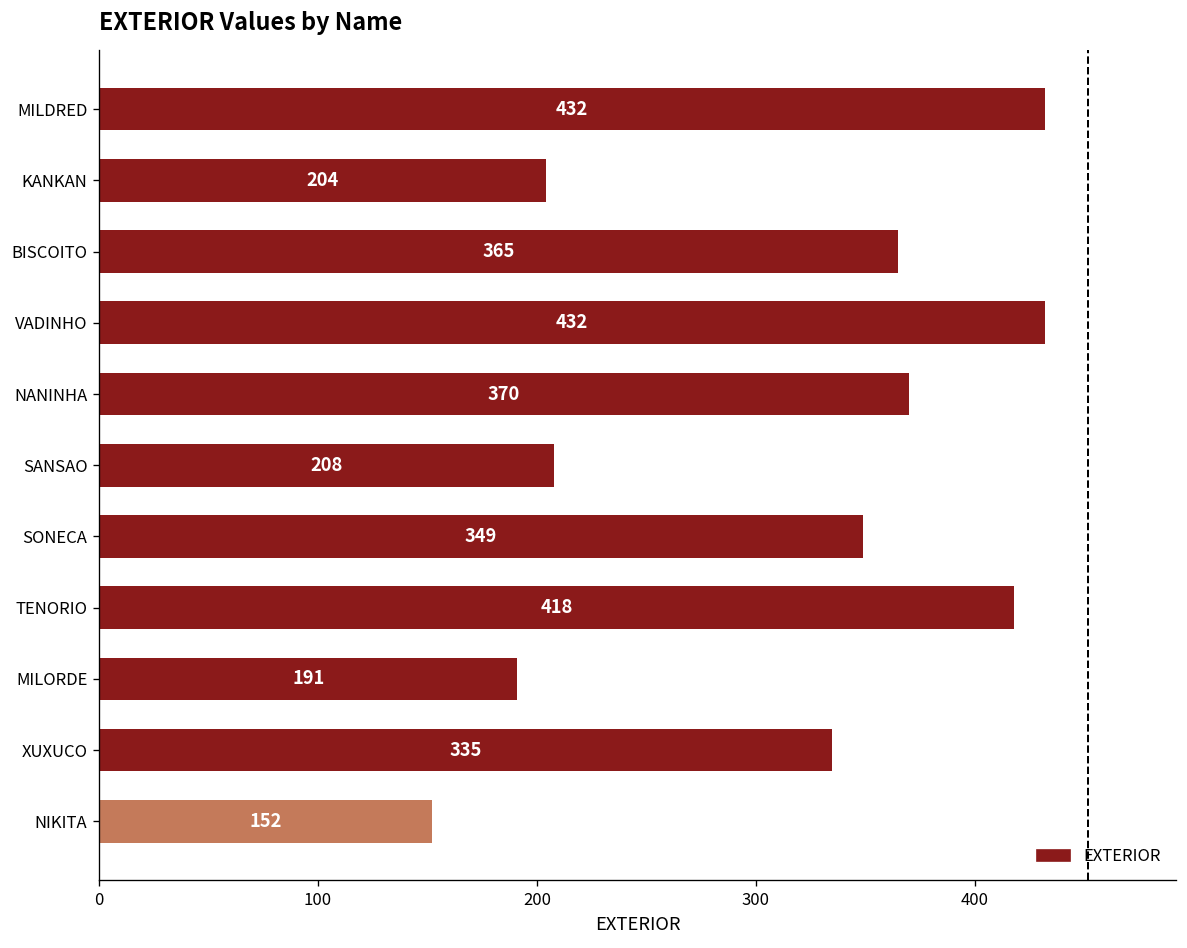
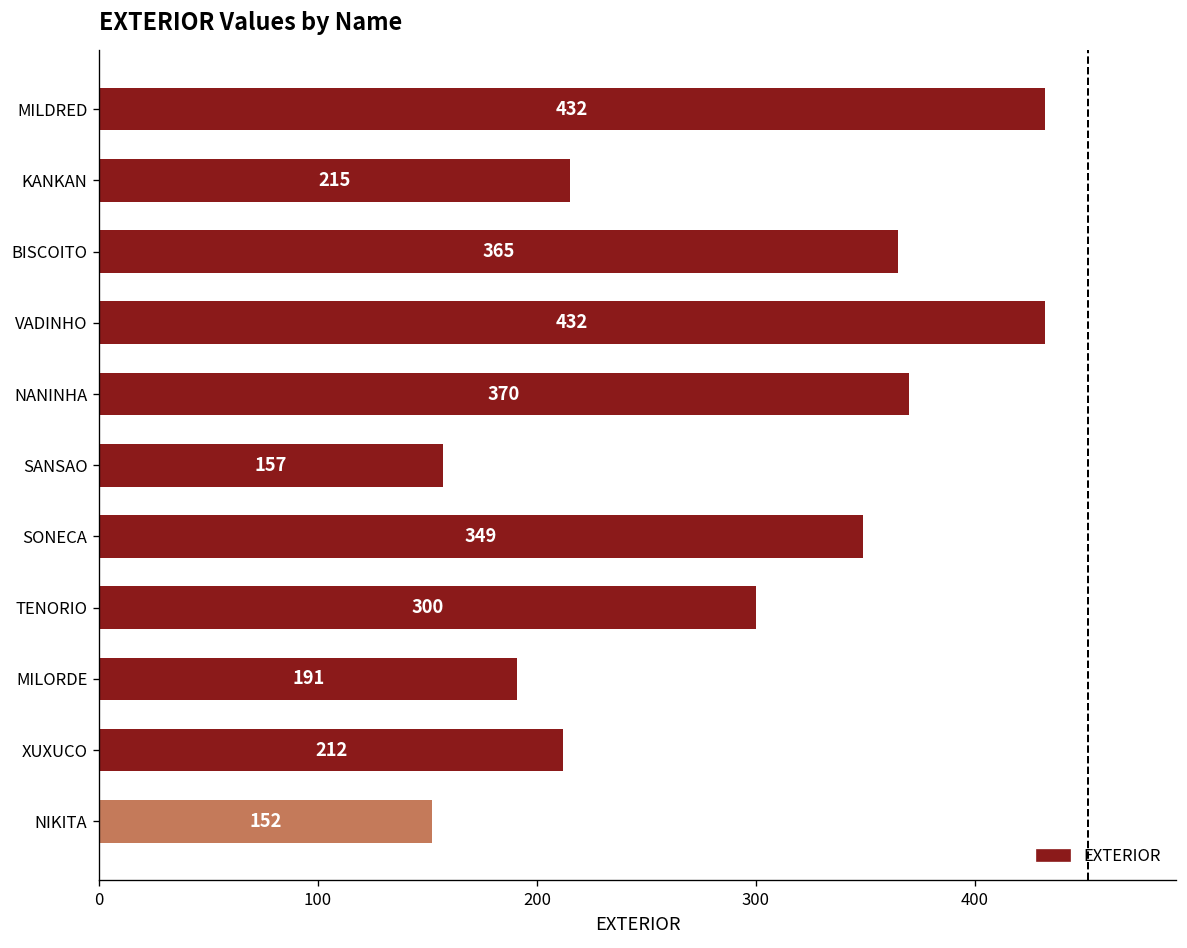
KANKAN: 204 -> 215
SANSAO: 208 -> 157
TENORIO: 418 -> 300
XUXUCO: 335 -> 212
